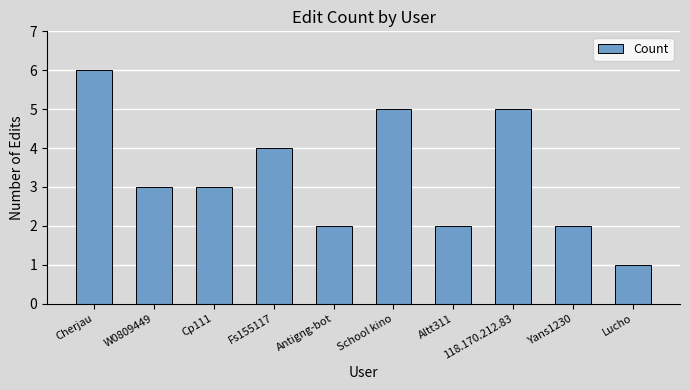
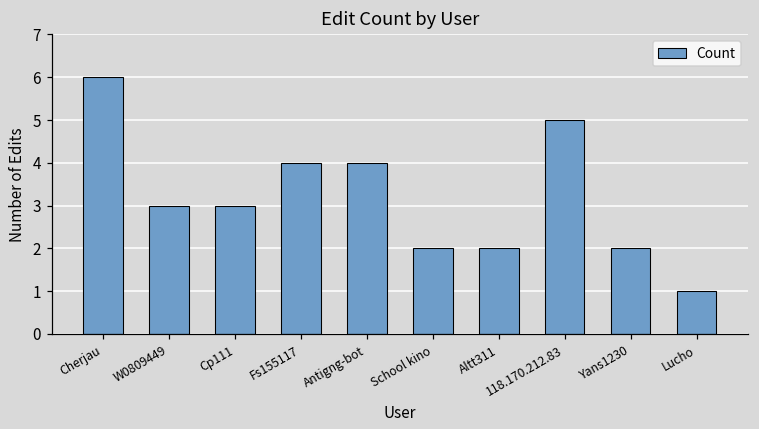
Antigng-bot: 2 -> 4
School kino: 5 -> 2
